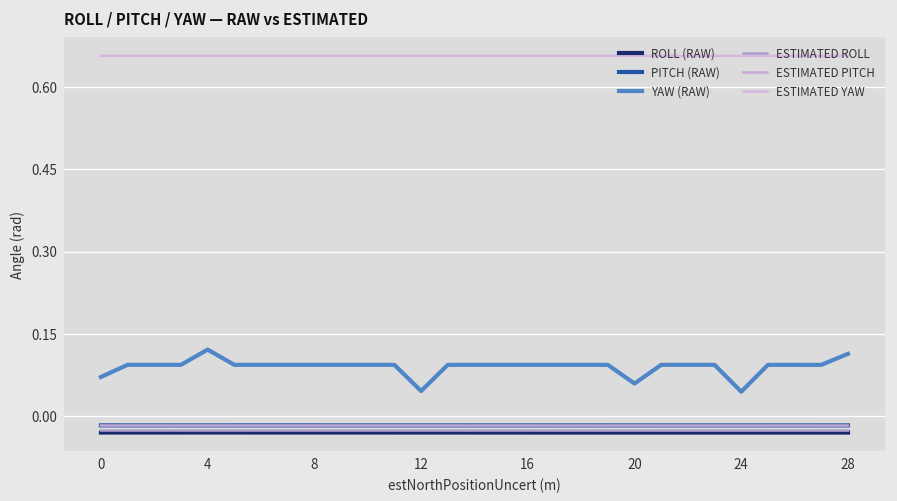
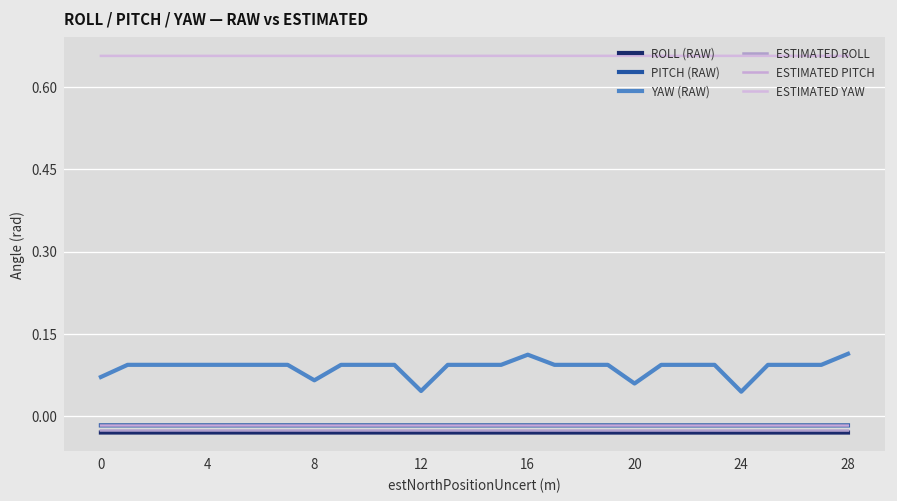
YAW (RAW), 4: 0.12 -> 0.09
YAW (RAW), 8: 0.09 -> 0.07
YAW (RAW), 16: 0.09 -> 0.11
